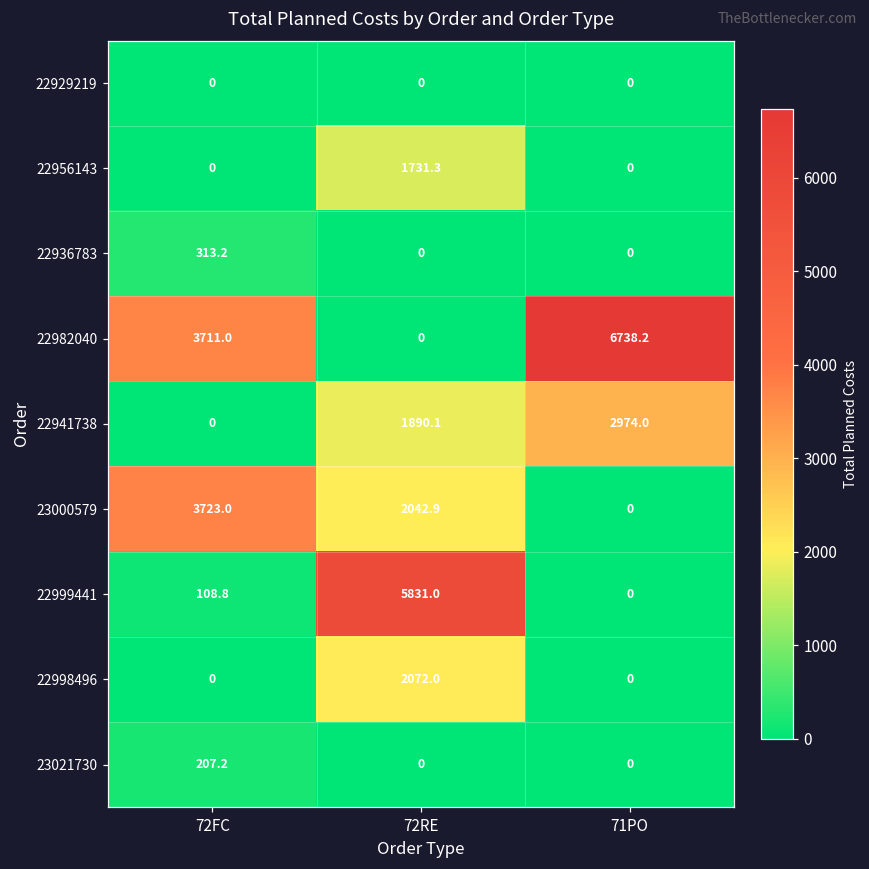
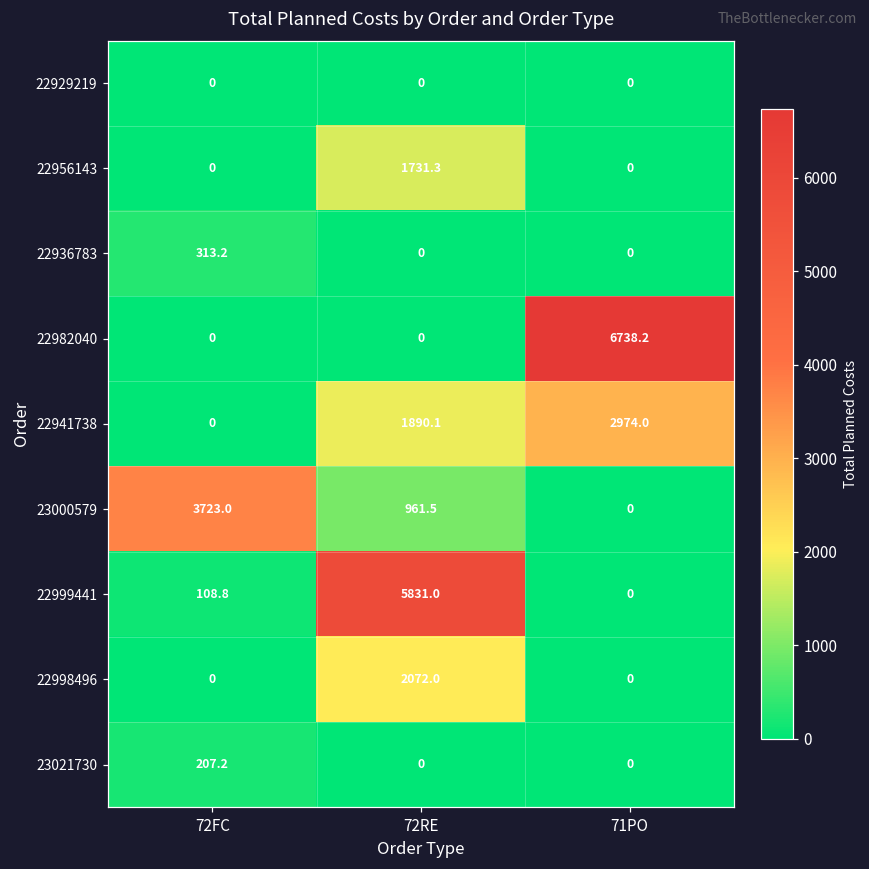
22982040, 72FC: 3711.0 -> 0
23000579, 72RE: 2042.9 -> 961.5
